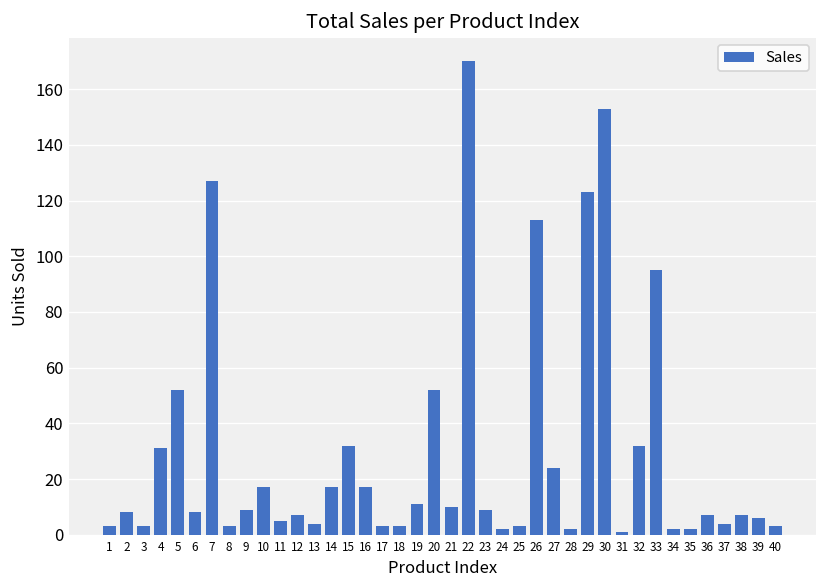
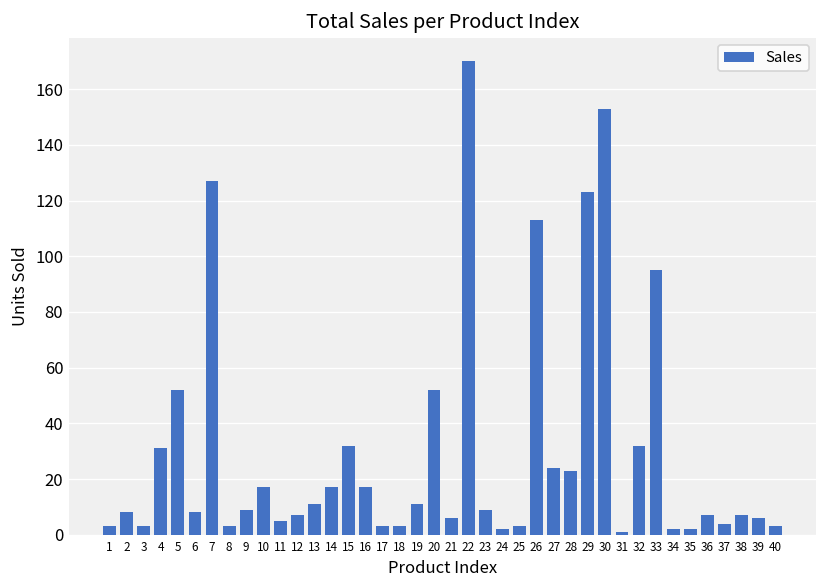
13: 4 -> 11
21: 10 -> 6
28: 2 -> 23
